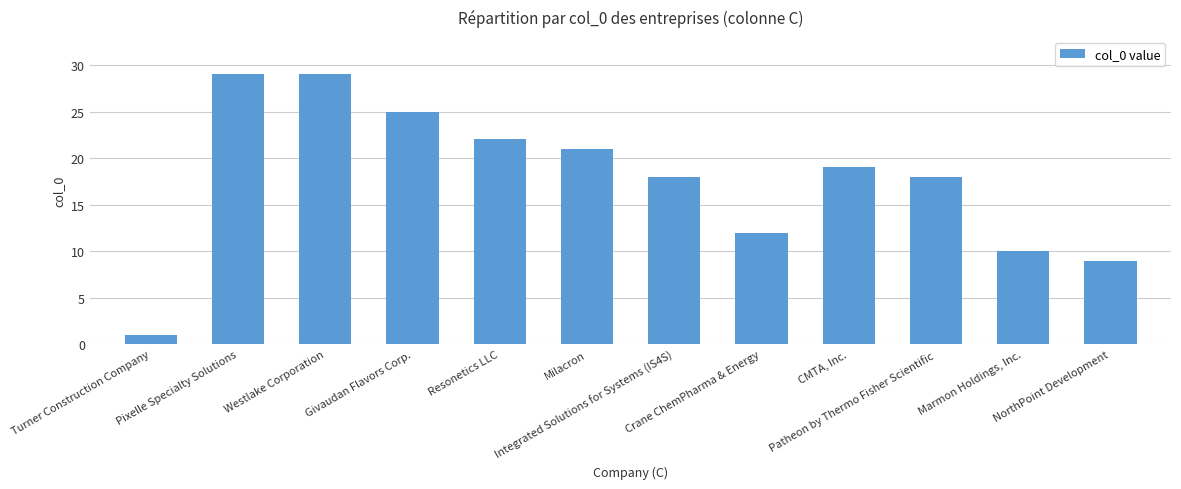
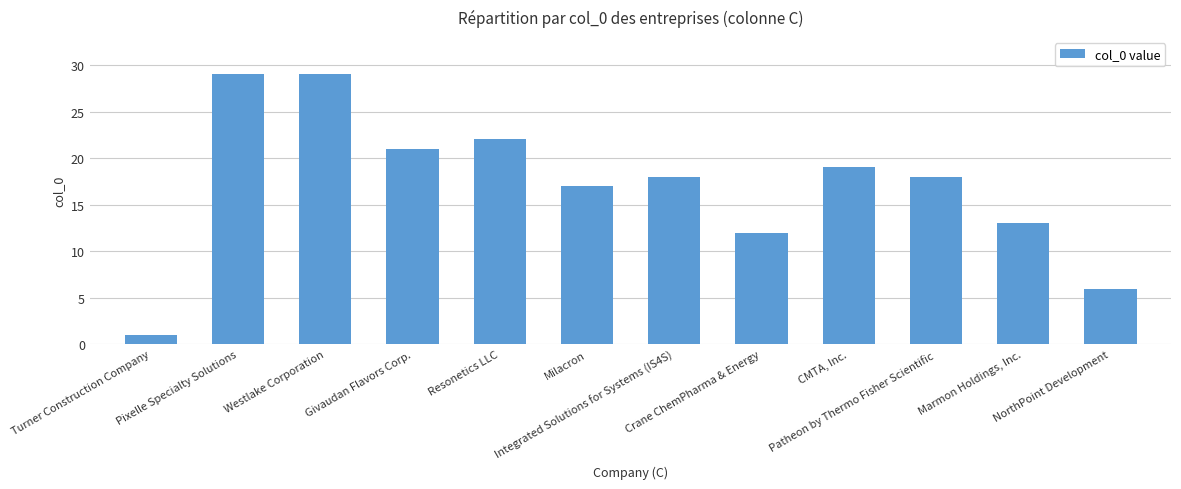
Givaudan Flavors Corp.: 25 -> 21
Milacron: 21 -> 17
Marmon Holdings, Inc.: 10 -> 13
NorthPoint Development: 9 -> 6
